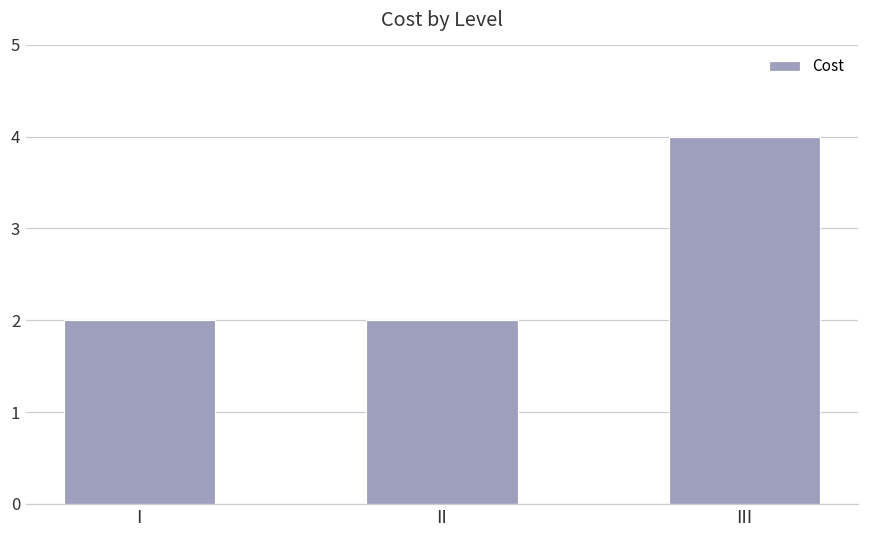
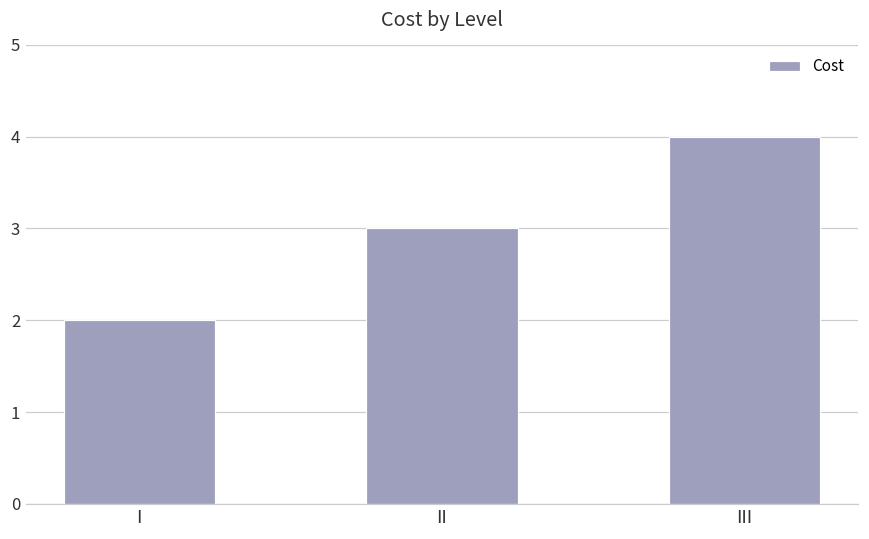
II: 2 -> 3
